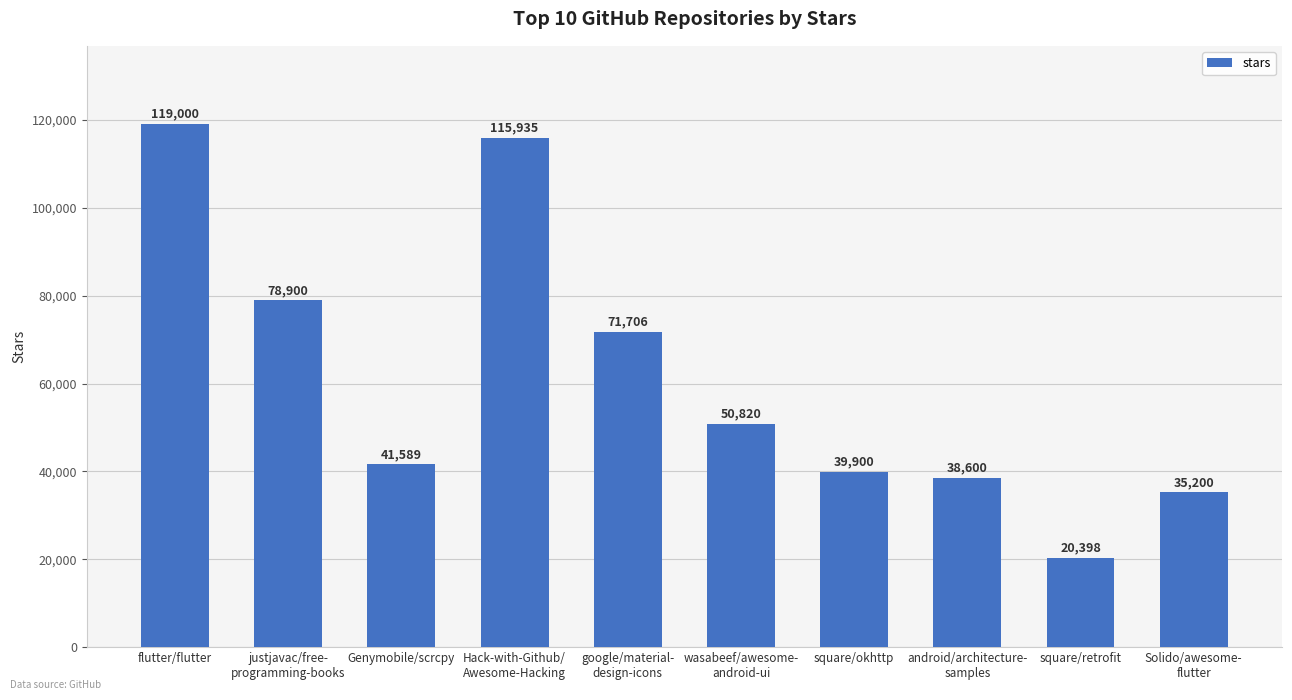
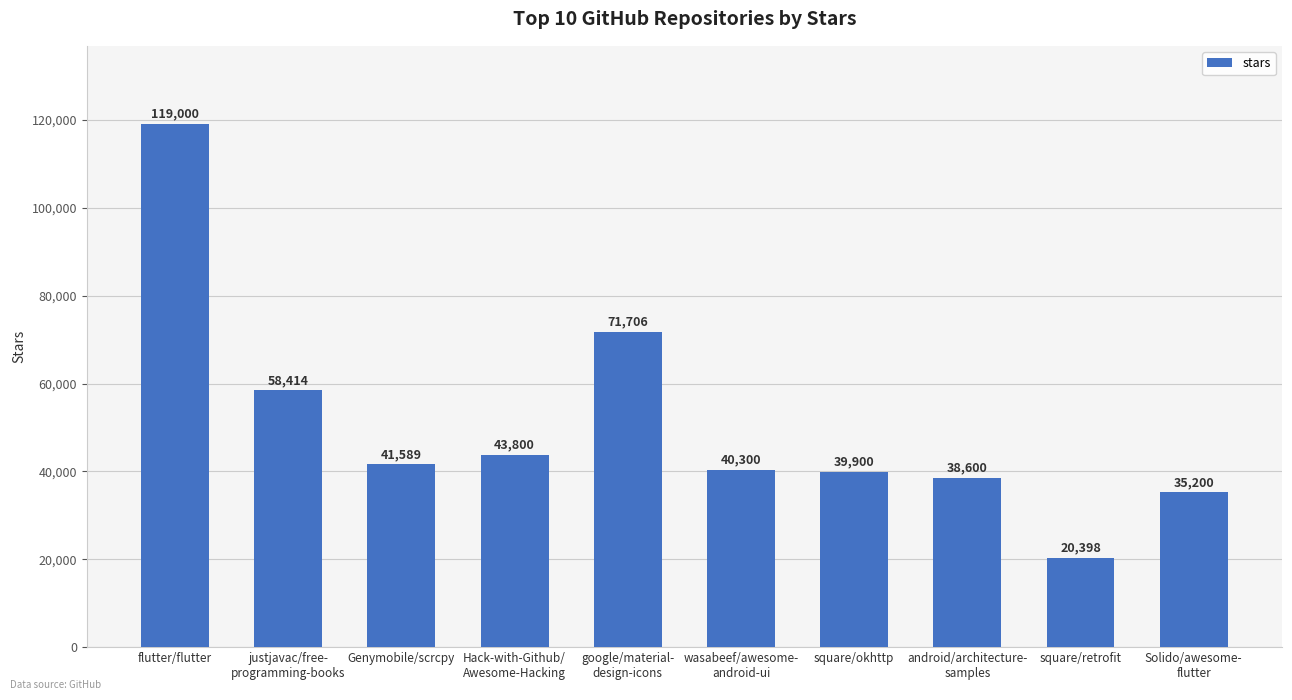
justjavac/free- programming-books: 78,900 -> 58,414
Hack-with-Github/ Awesome-Hacking: 115,935 -> 43,800
wasabeef/awesome- android-ui: 50,820 -> 40,300
